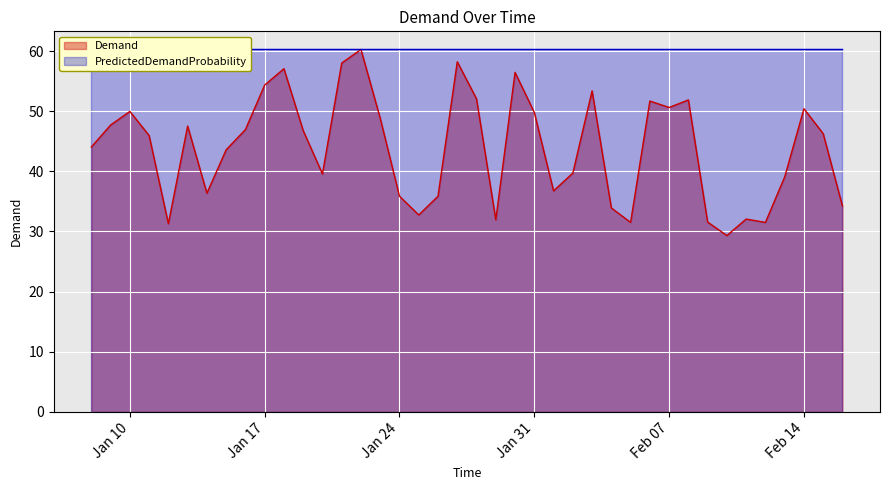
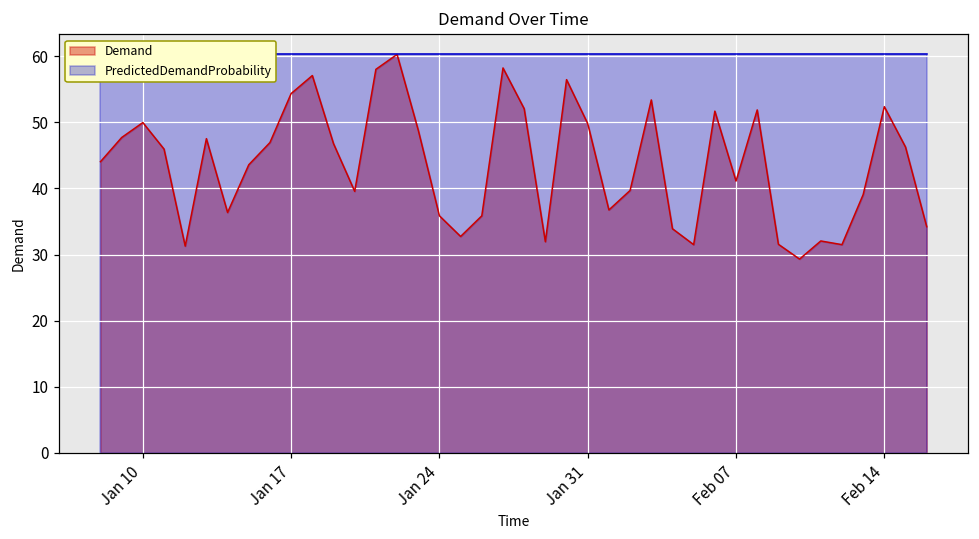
Demand, Feb 07: 51 -> 41
Demand, Feb 14: 50 -> 52
